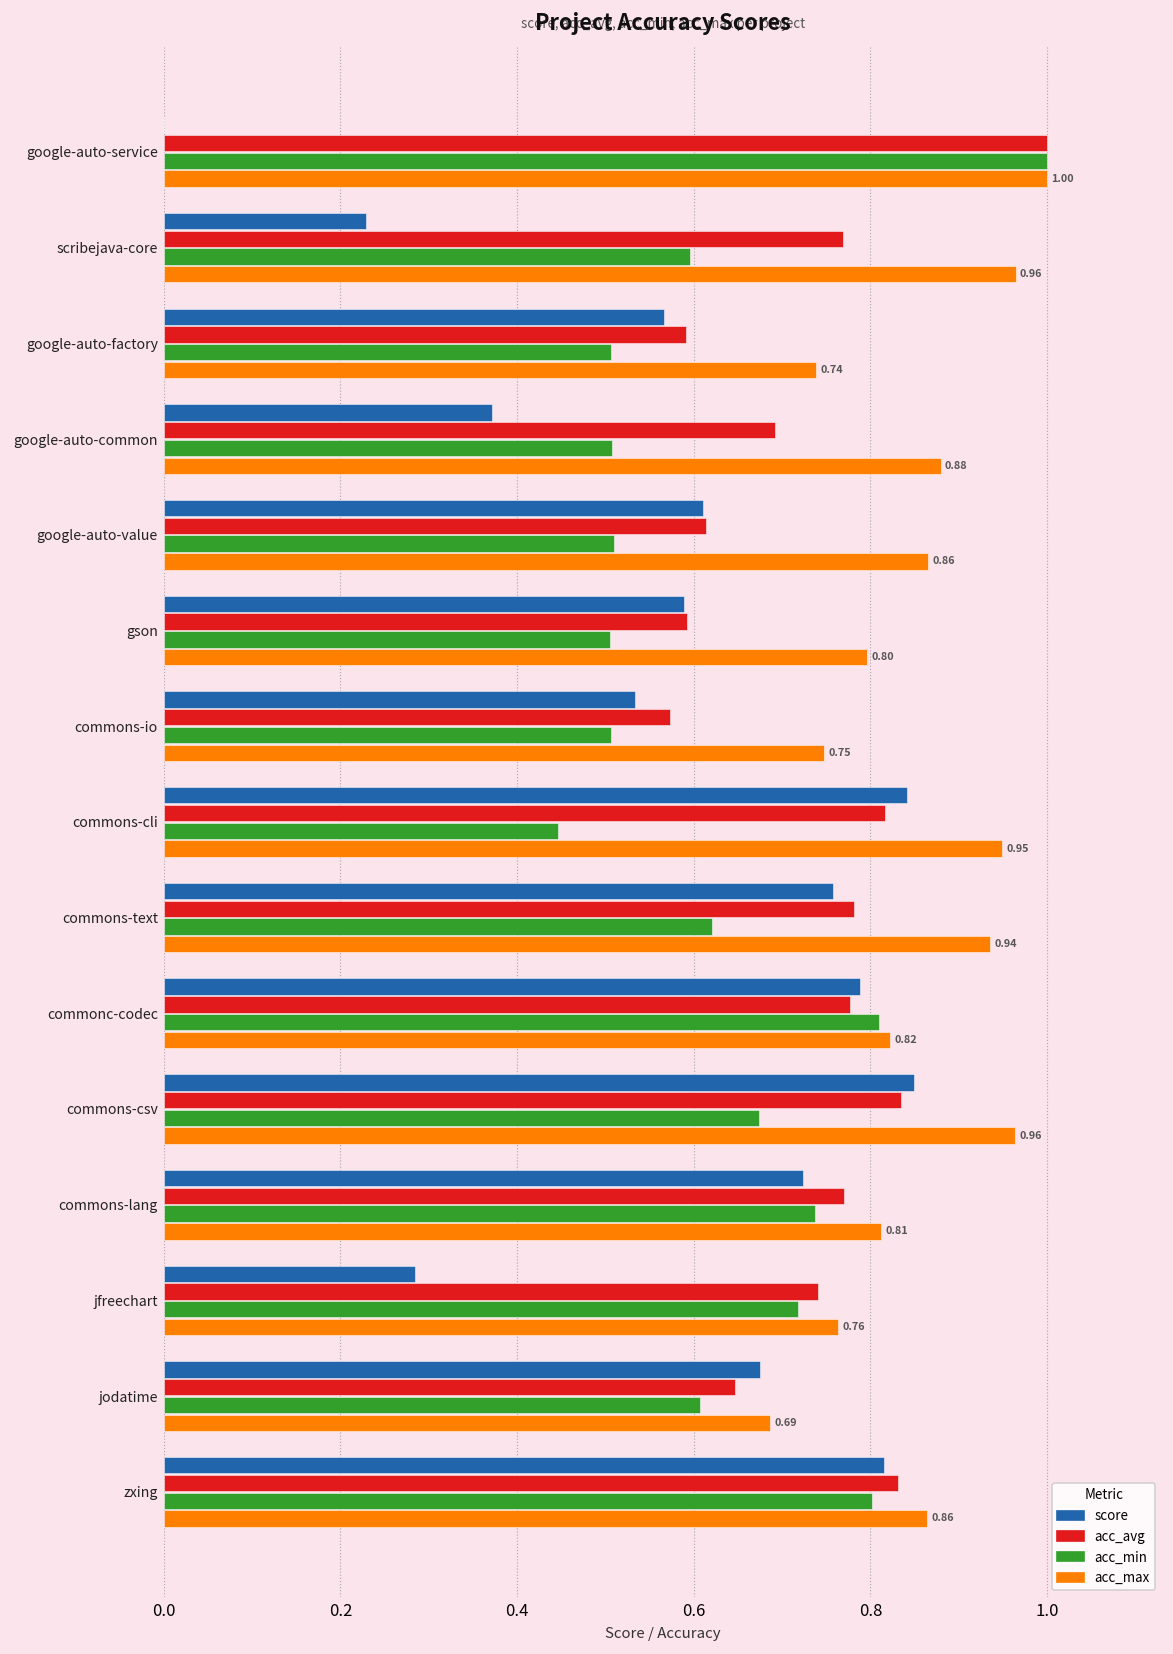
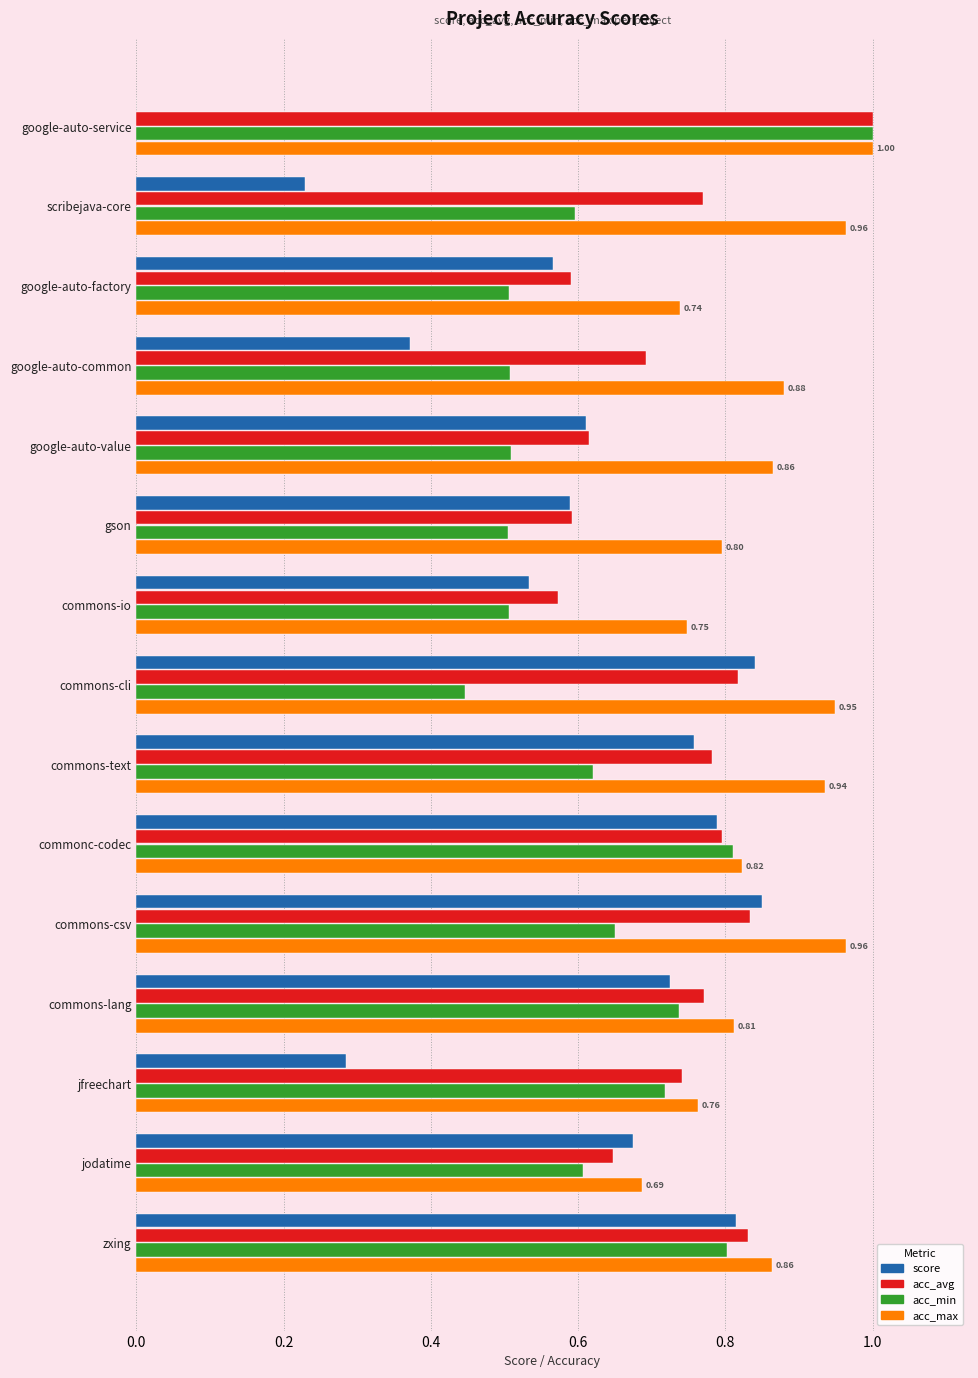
acc_avg, commonc-codec: 0.78 -> 0.80
acc_min, commons-csv: 0.67 -> 0.65
